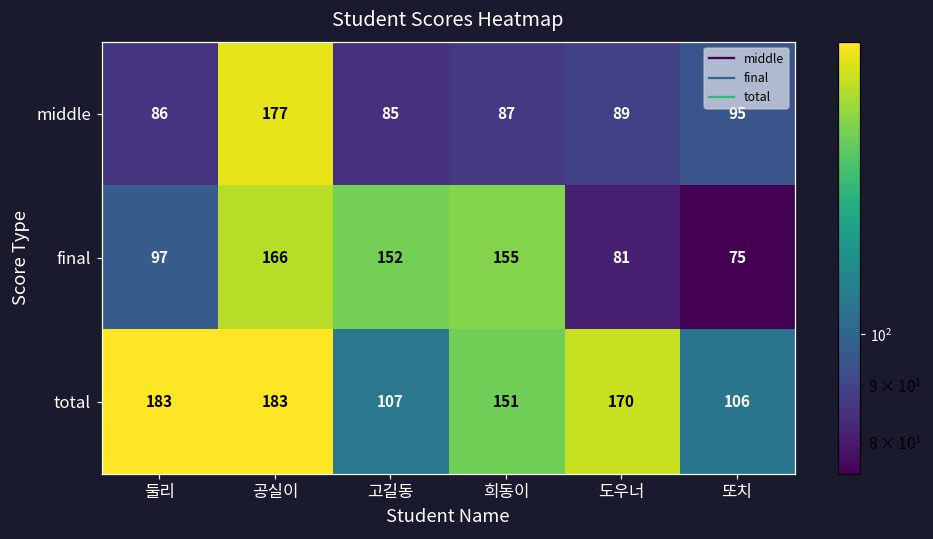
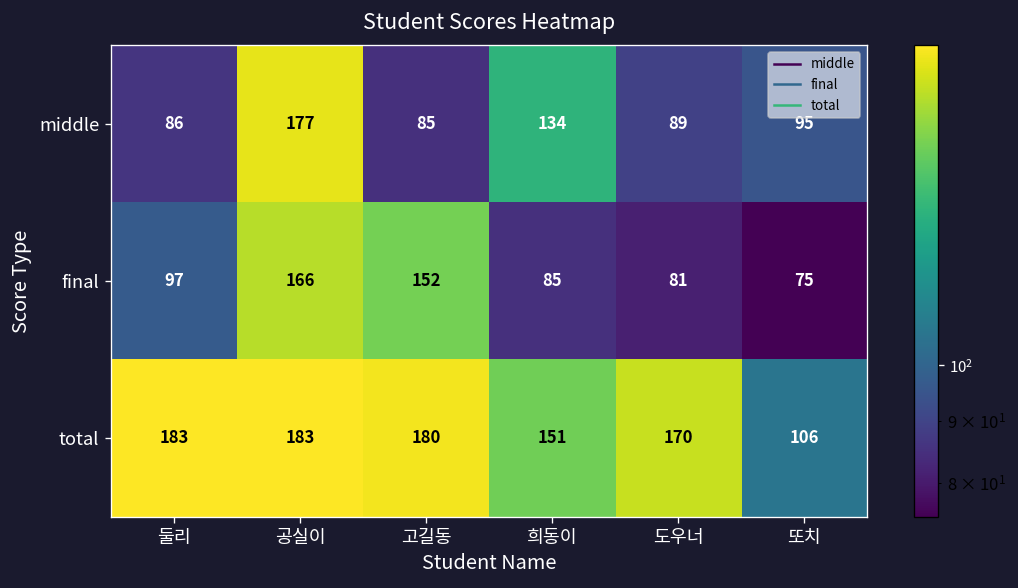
middle, 희동이: 87 -> 134
final, 희동이: 155 -> 85
total, 고길동: 107 -> 180
